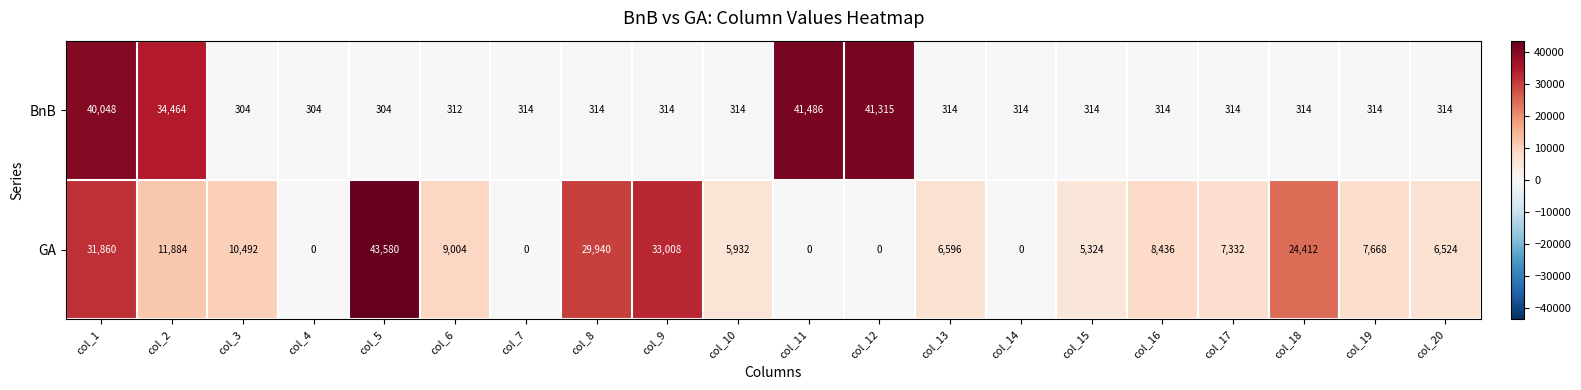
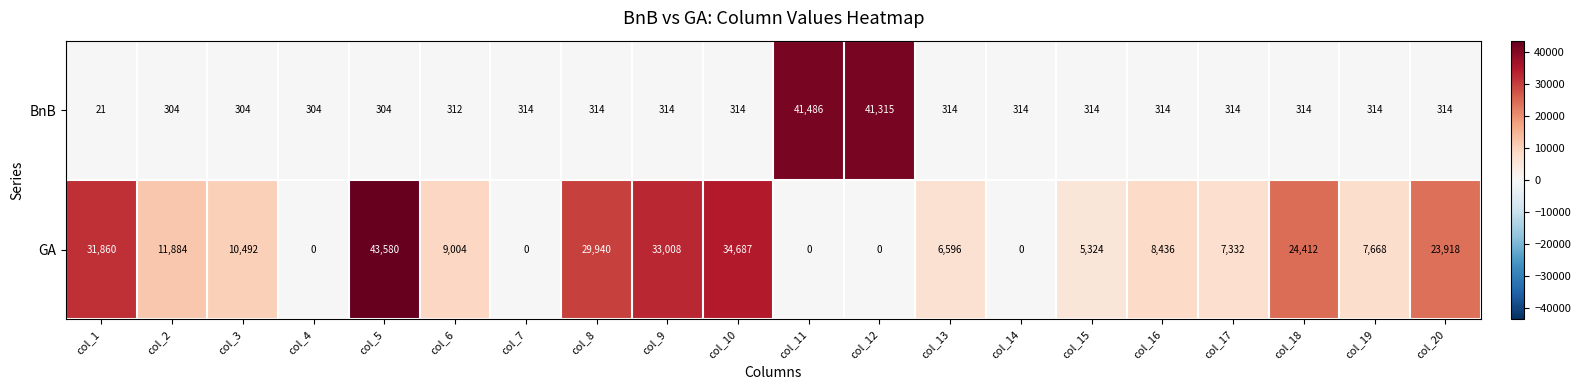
BnB, col_1: 40,048 -> 21
BnB, col_2: 34,464 -> 304
GA, col_10: 5,932 -> 34,687
GA, col_20: 6,524 -> 23,918
